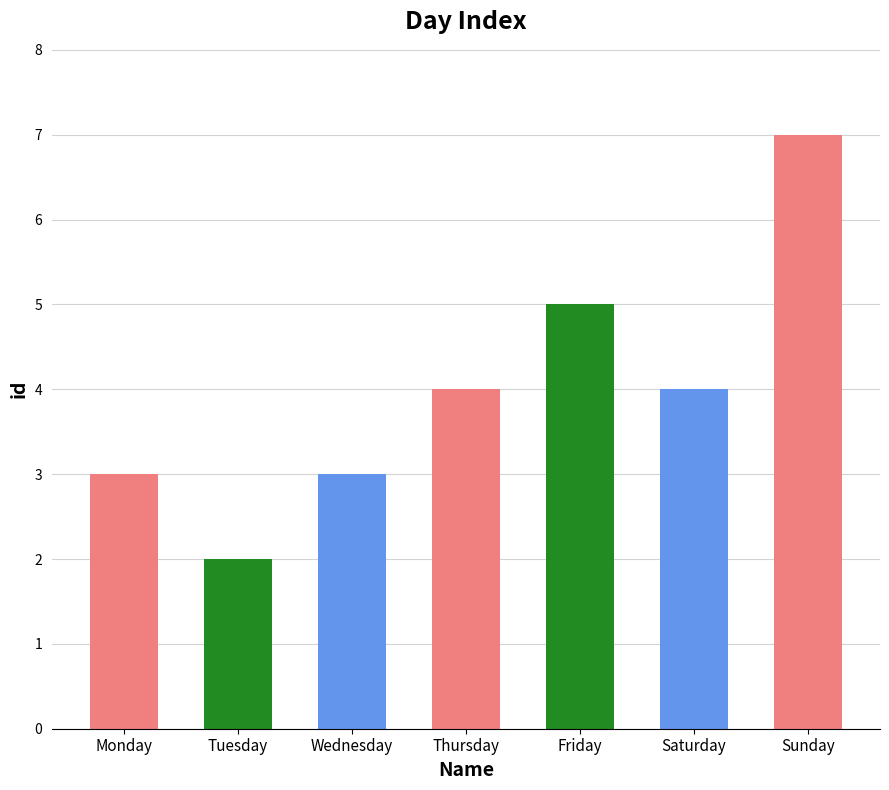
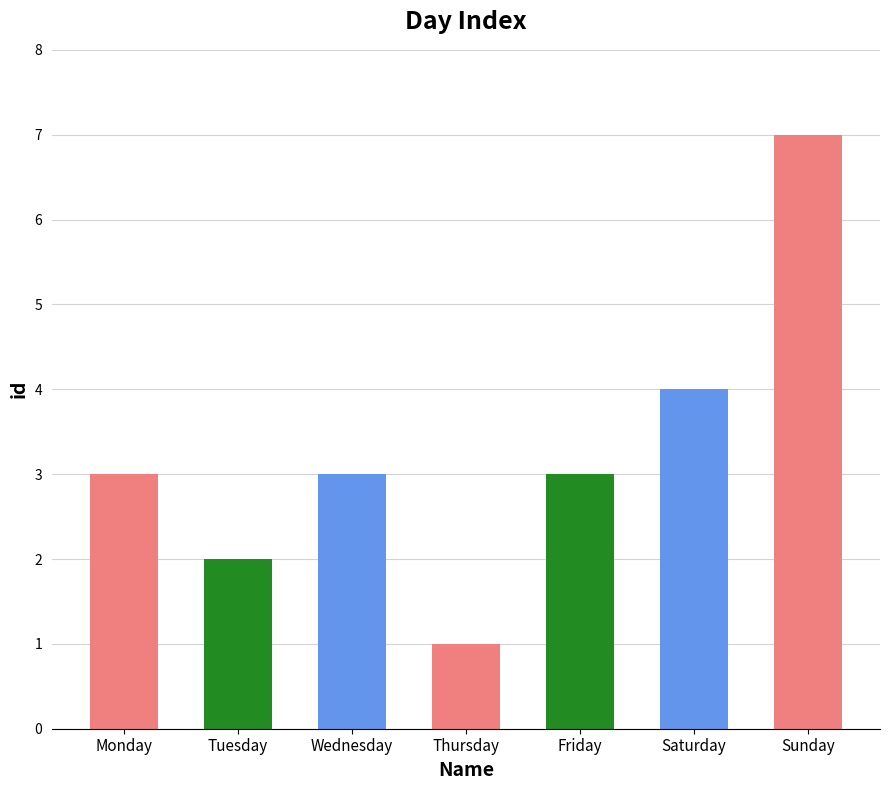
Thursday: 4 -> 1
Friday: 5 -> 3
